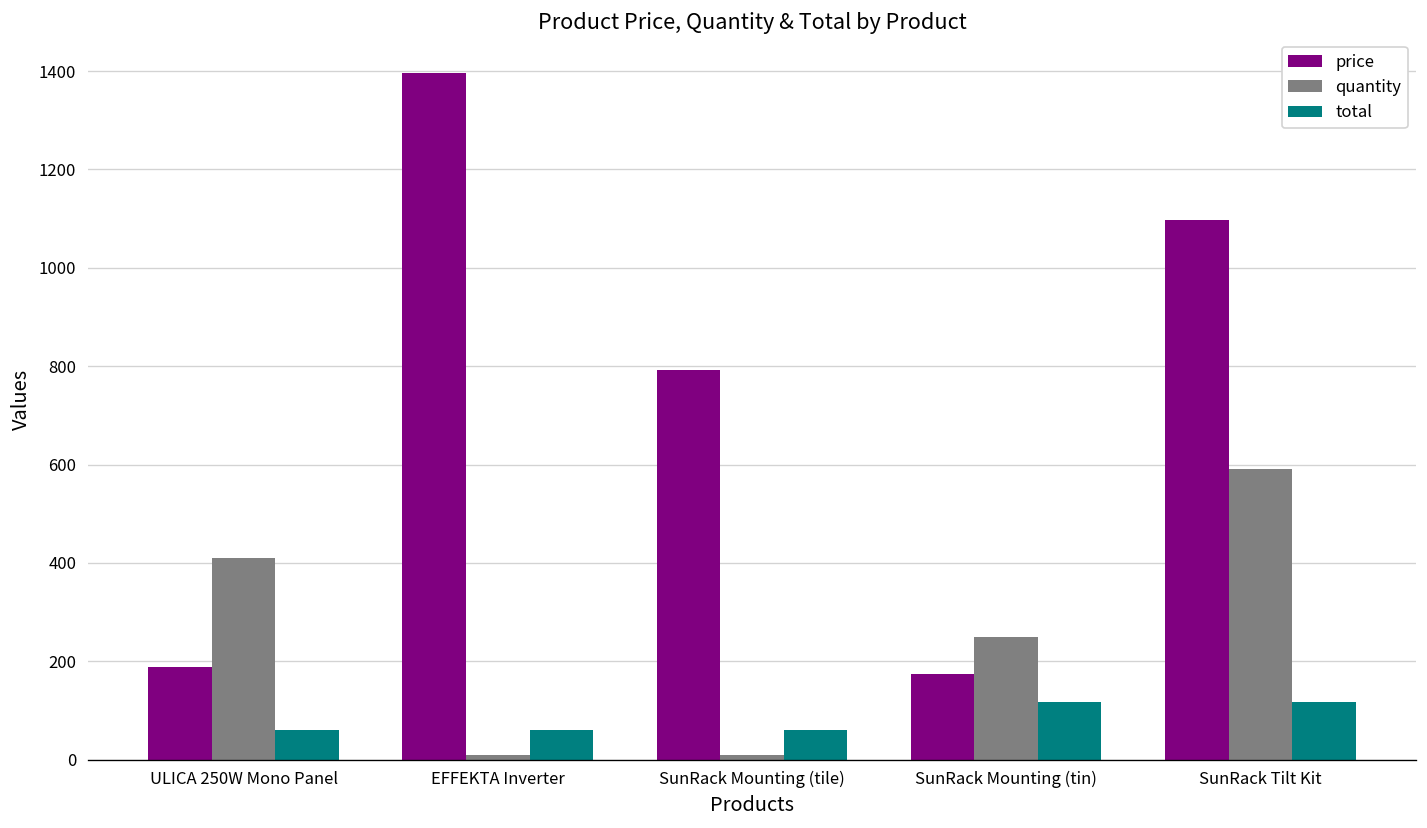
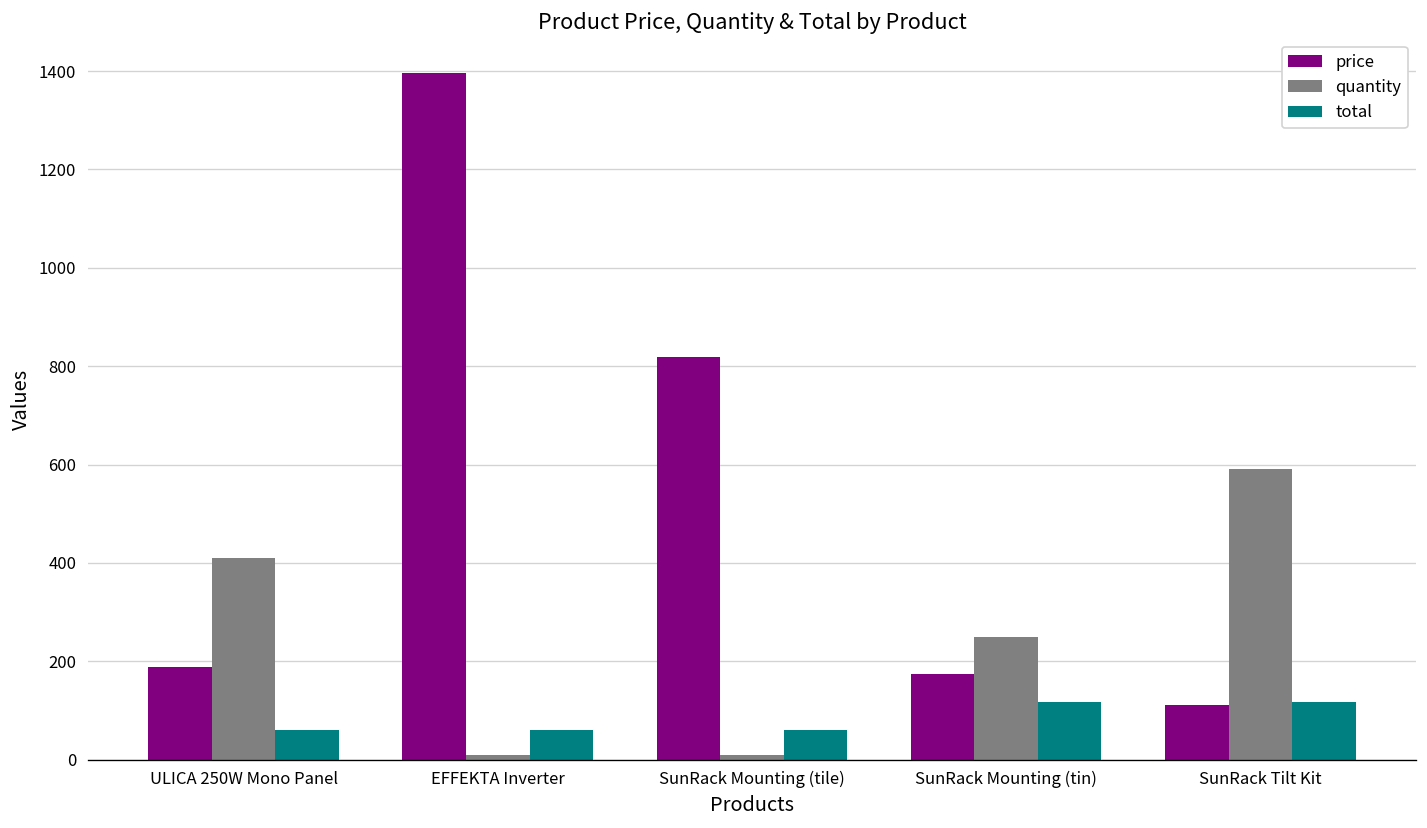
price, SunRack Mounting (tile): 790 -> 820
price, SunRack Tilt Kit: 1100 -> 110
